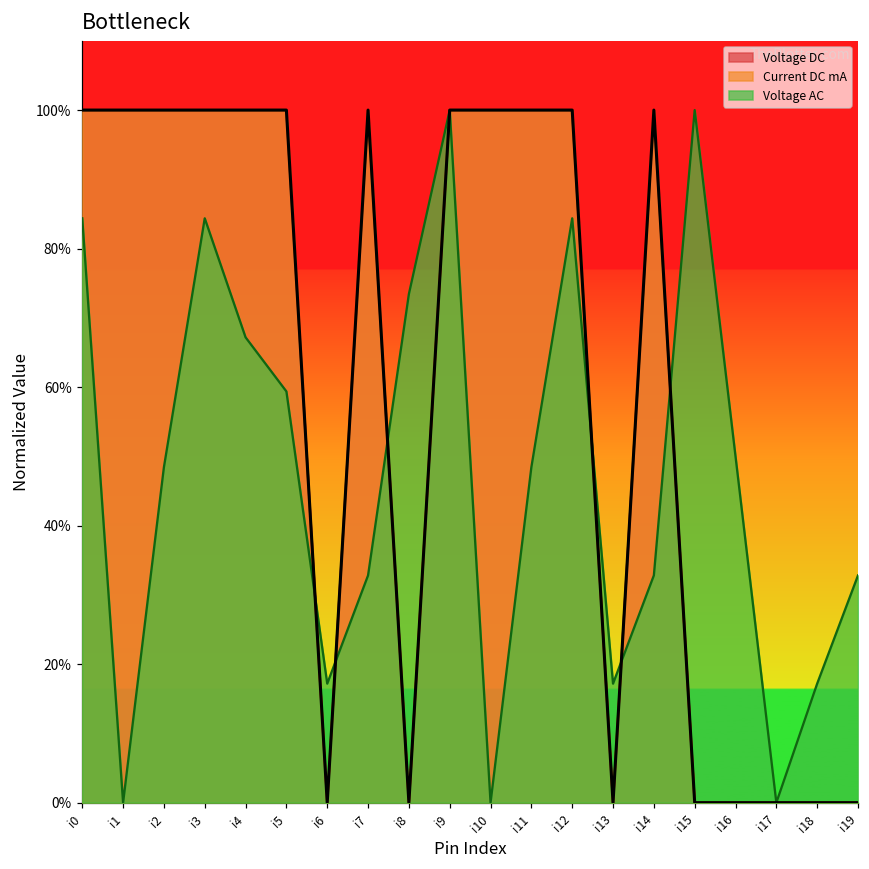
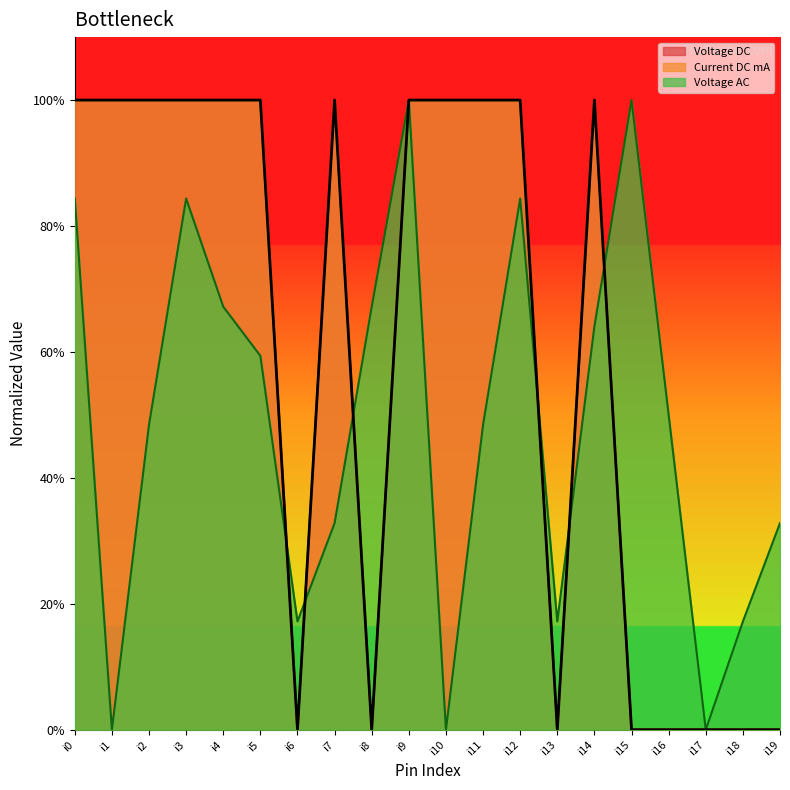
Voltage AC, i8: 73% -> 67%
Voltage AC, i14: 33% -> 64%
